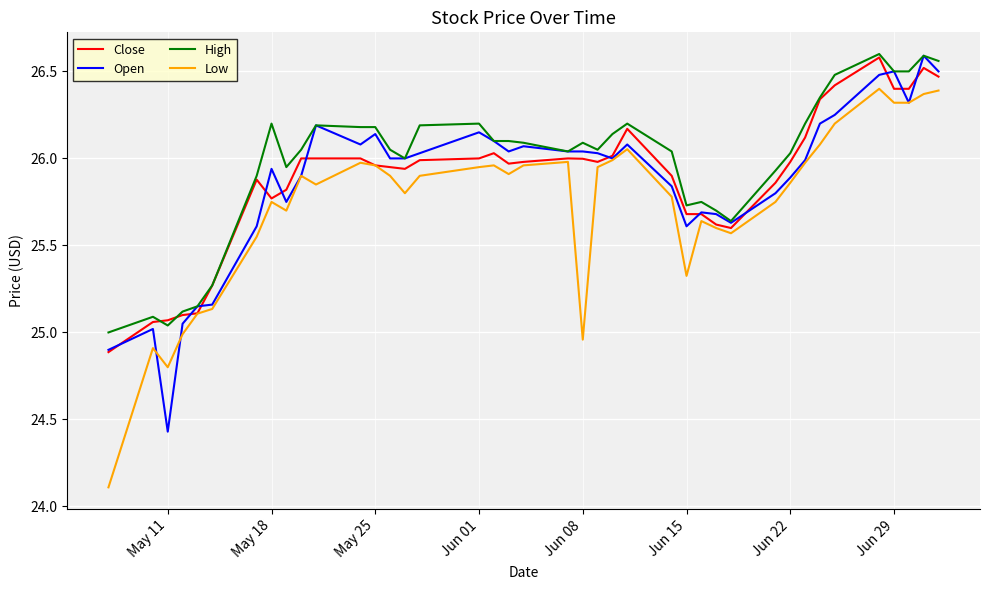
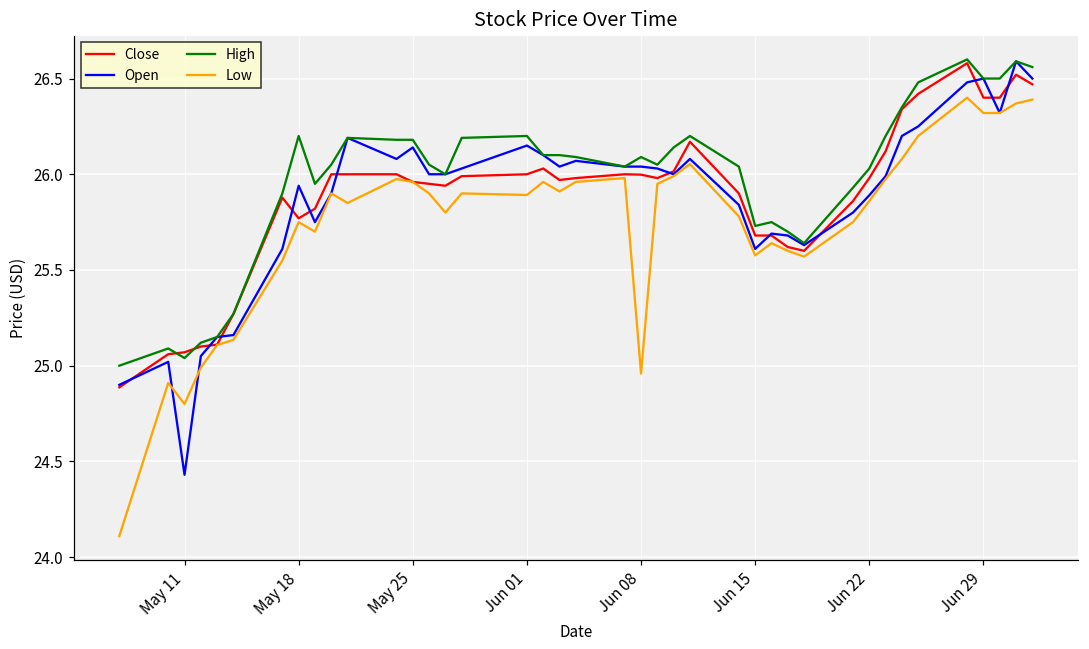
Low, Jun 01: 25.95 -> 25.89
Low, Jun 15: 25.33 -> 25.58
